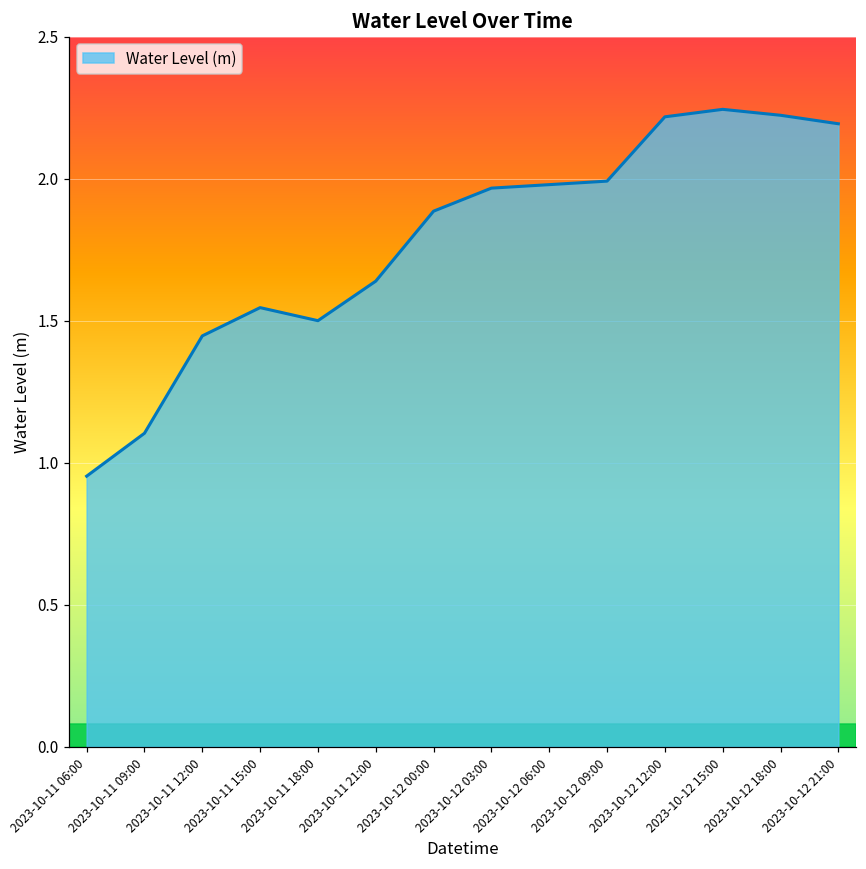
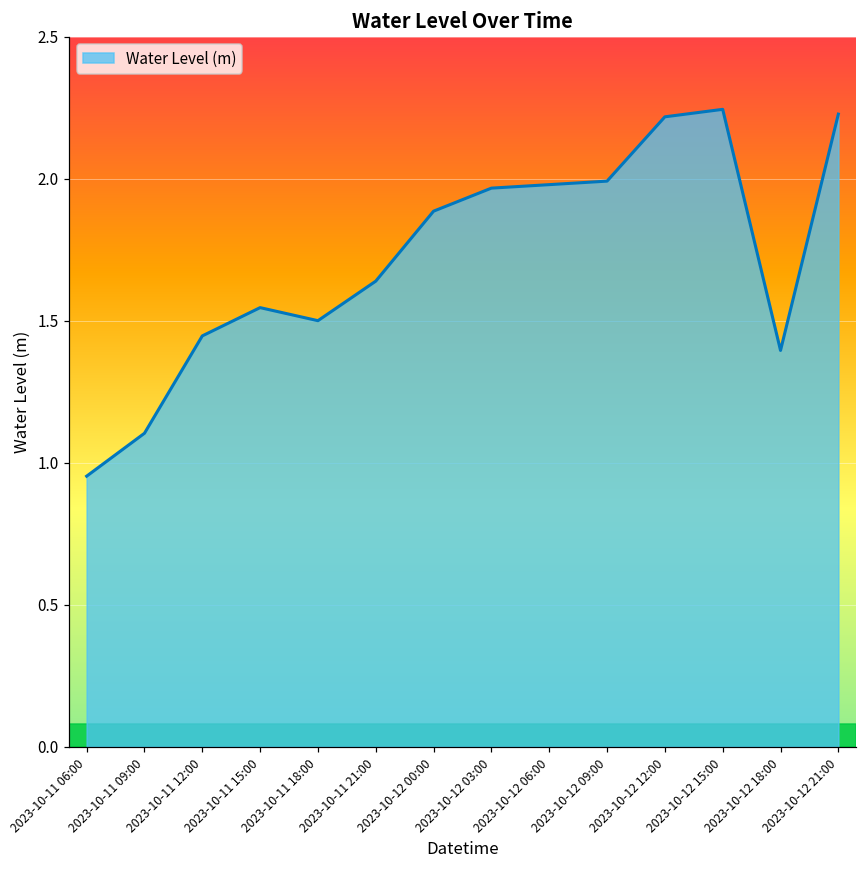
2023-10-12 18:00: 2.22 -> 1.40
2023-10-12 21:00: 2.19 -> 2.23
